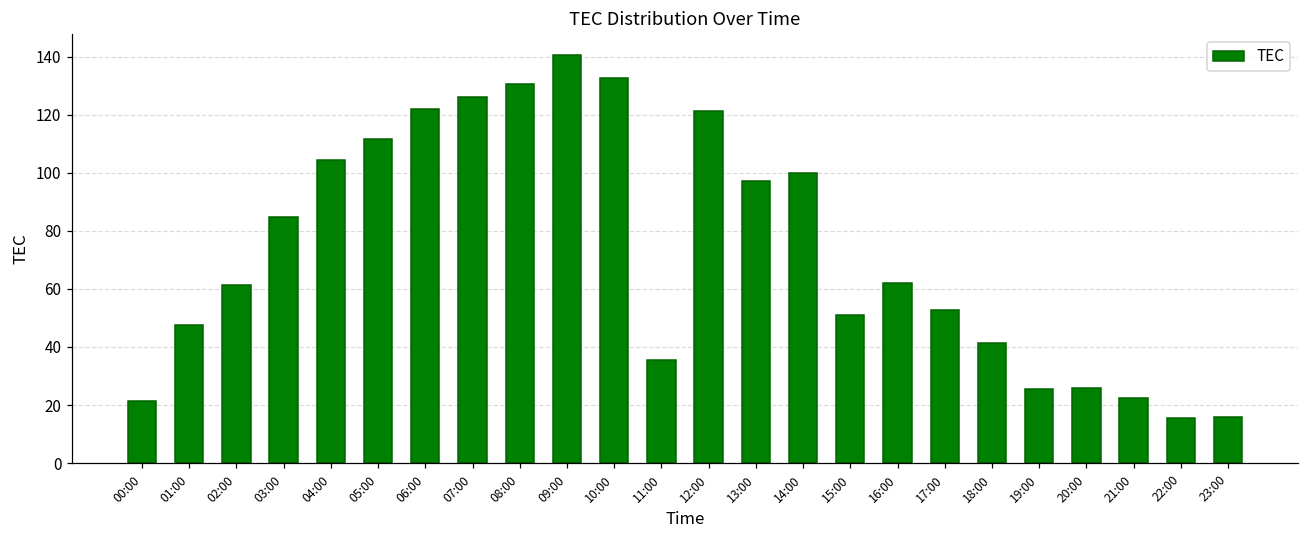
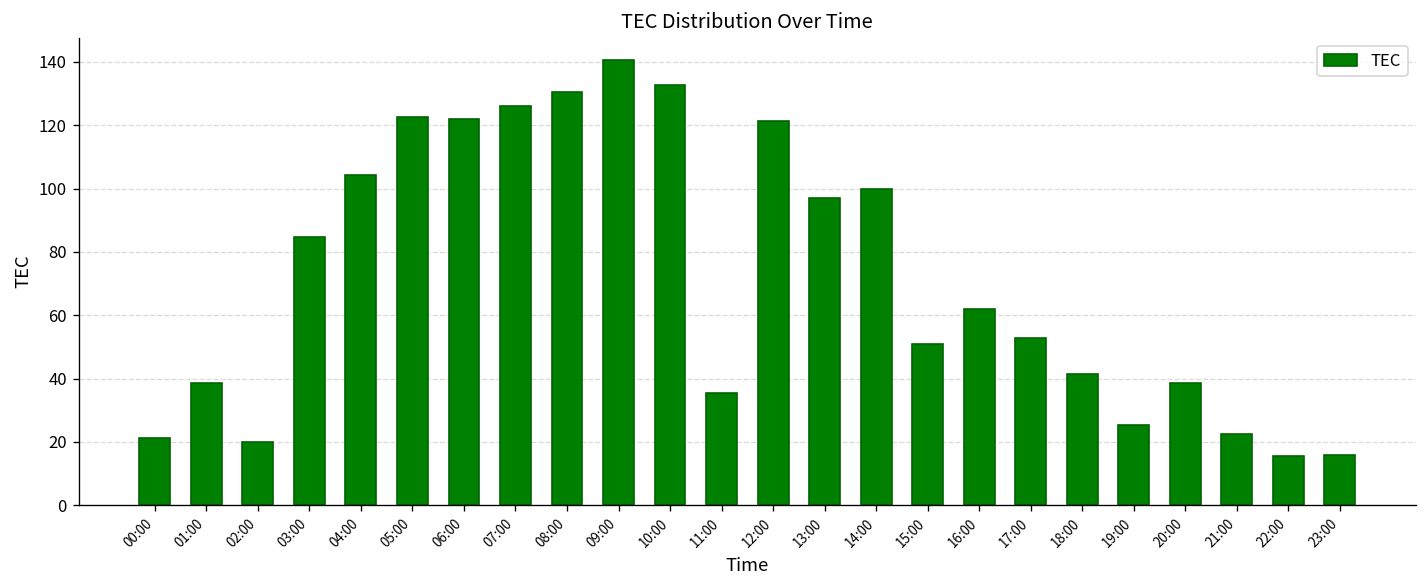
01:00: 48 -> 39
02:00: 61 -> 20
05:00: 112 -> 123
20:00: 26 -> 38
